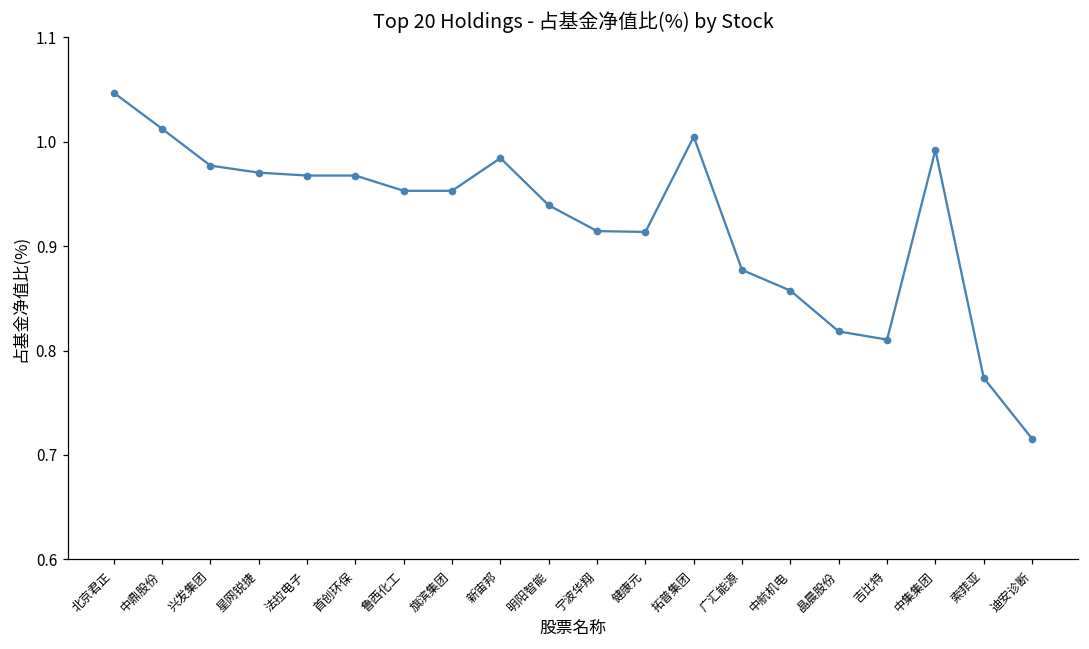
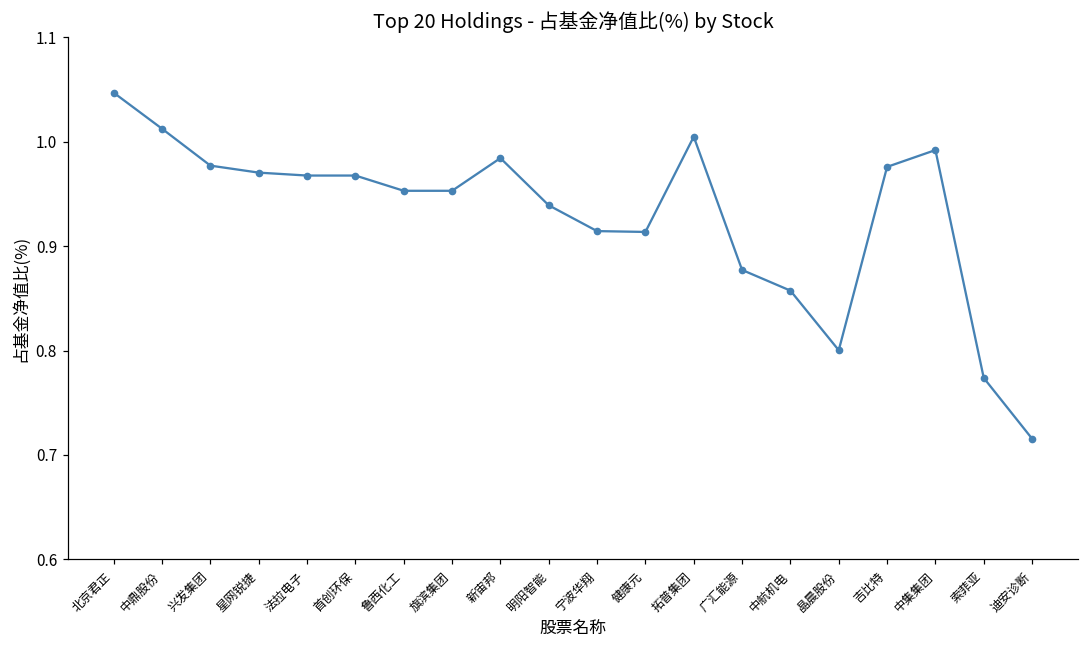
晶晨股份: 0.82 -> 0.80
吉比特: 0.81 -> 0.98
